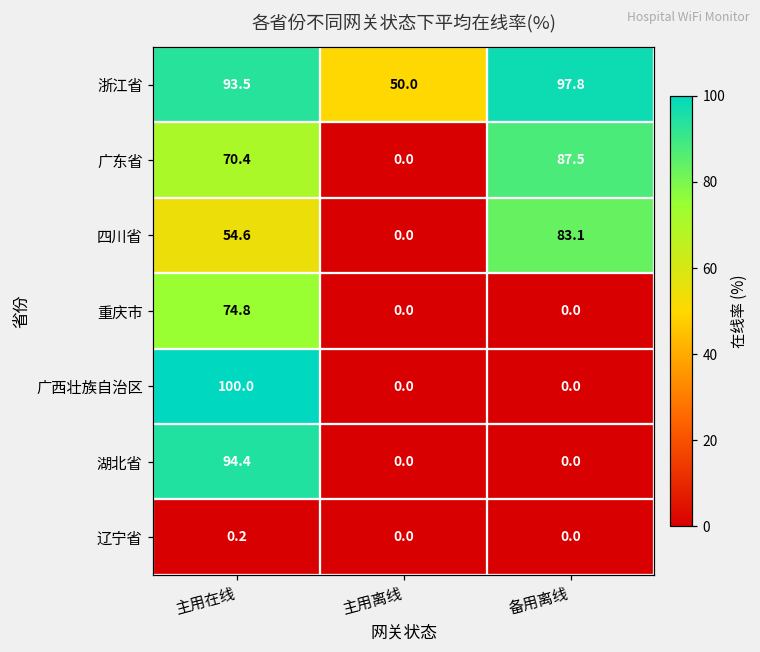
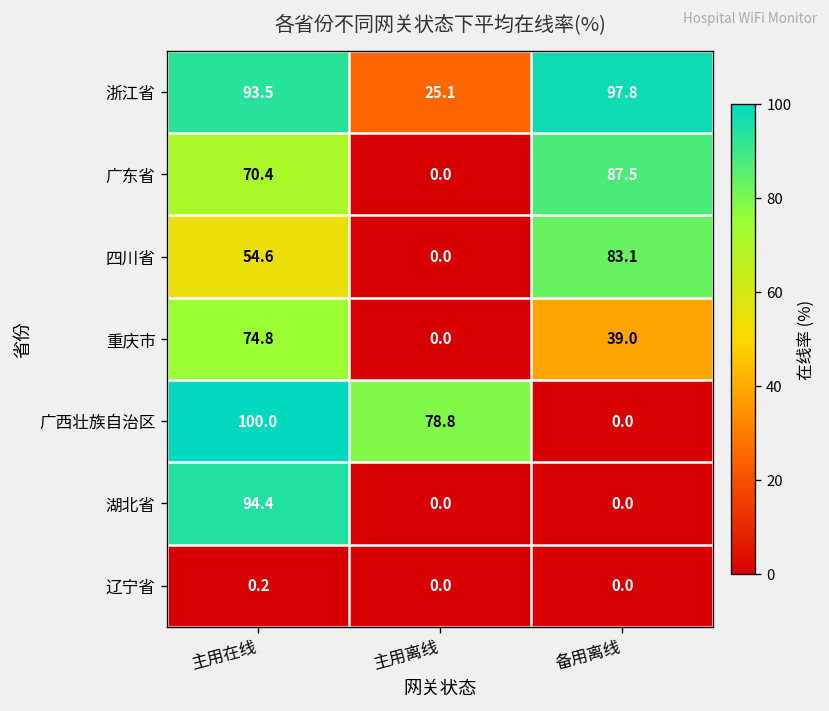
浙江省, 主用离线: 50.0 -> 25.1
重庆市, 备用离线: 0.0 -> 39.0
广西壮族自治区, 主用离线: 0.0 -> 78.8
